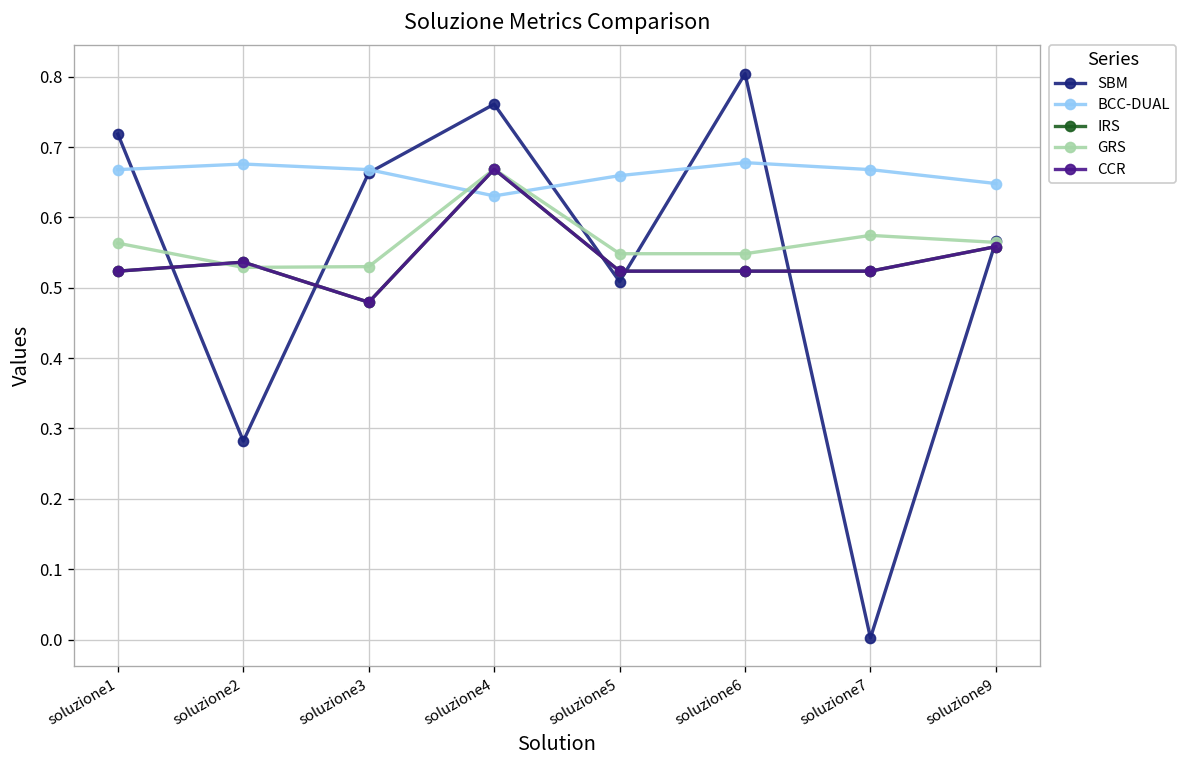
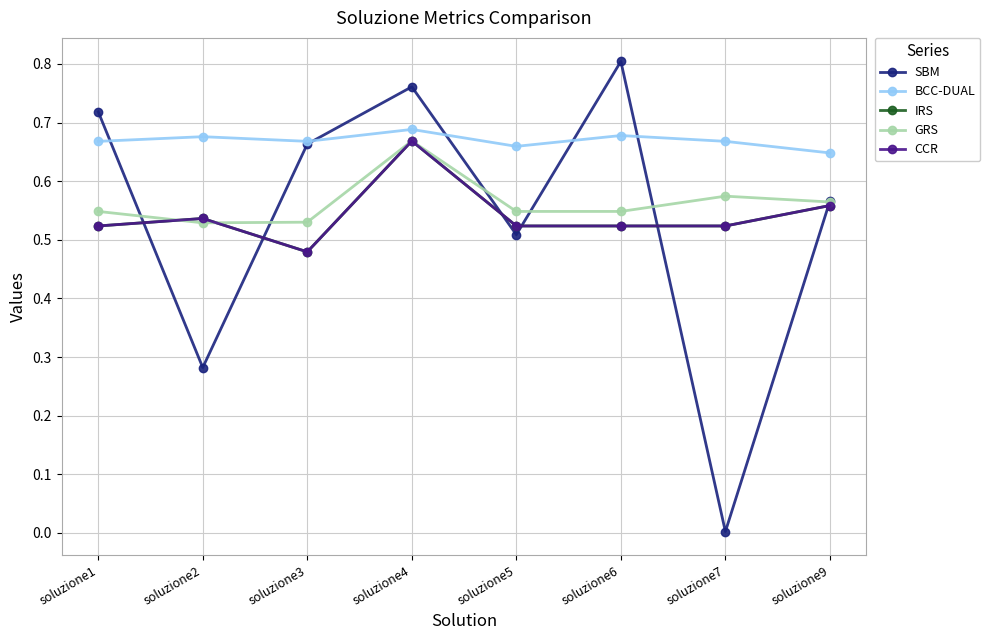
GRS, soluzione1: 0.56 -> 0.55
BCC-DUAL, soluzione4: 0.63 -> 0.69
